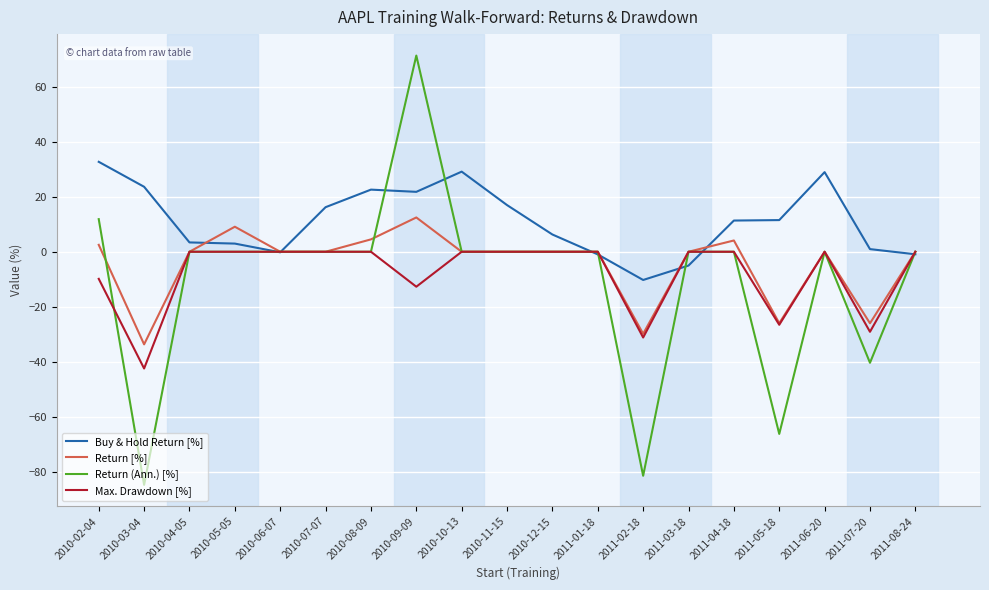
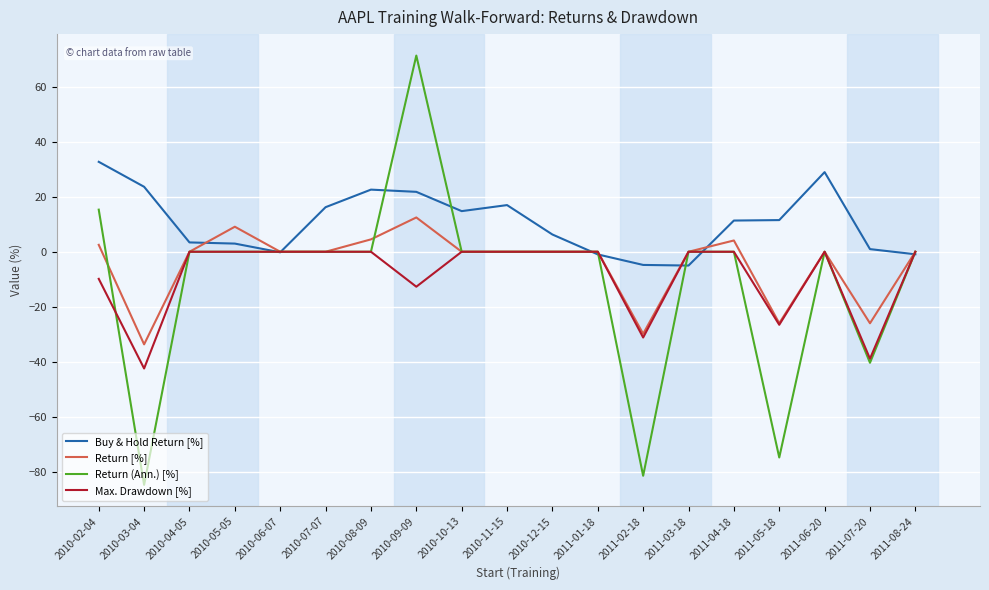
Return (Ann.) [%], 2010-02-04: 12 -> 15
Buy & Hold Return [%], 2010-10-13: 29 -> 15
Buy & Hold Return [%], 2011-02-18: -10 -> -5
Return (Ann.) [%], 2011-05-18: -66 -> -75
Max. Drawdown [%], 2011-07-20: -29 -> -39
